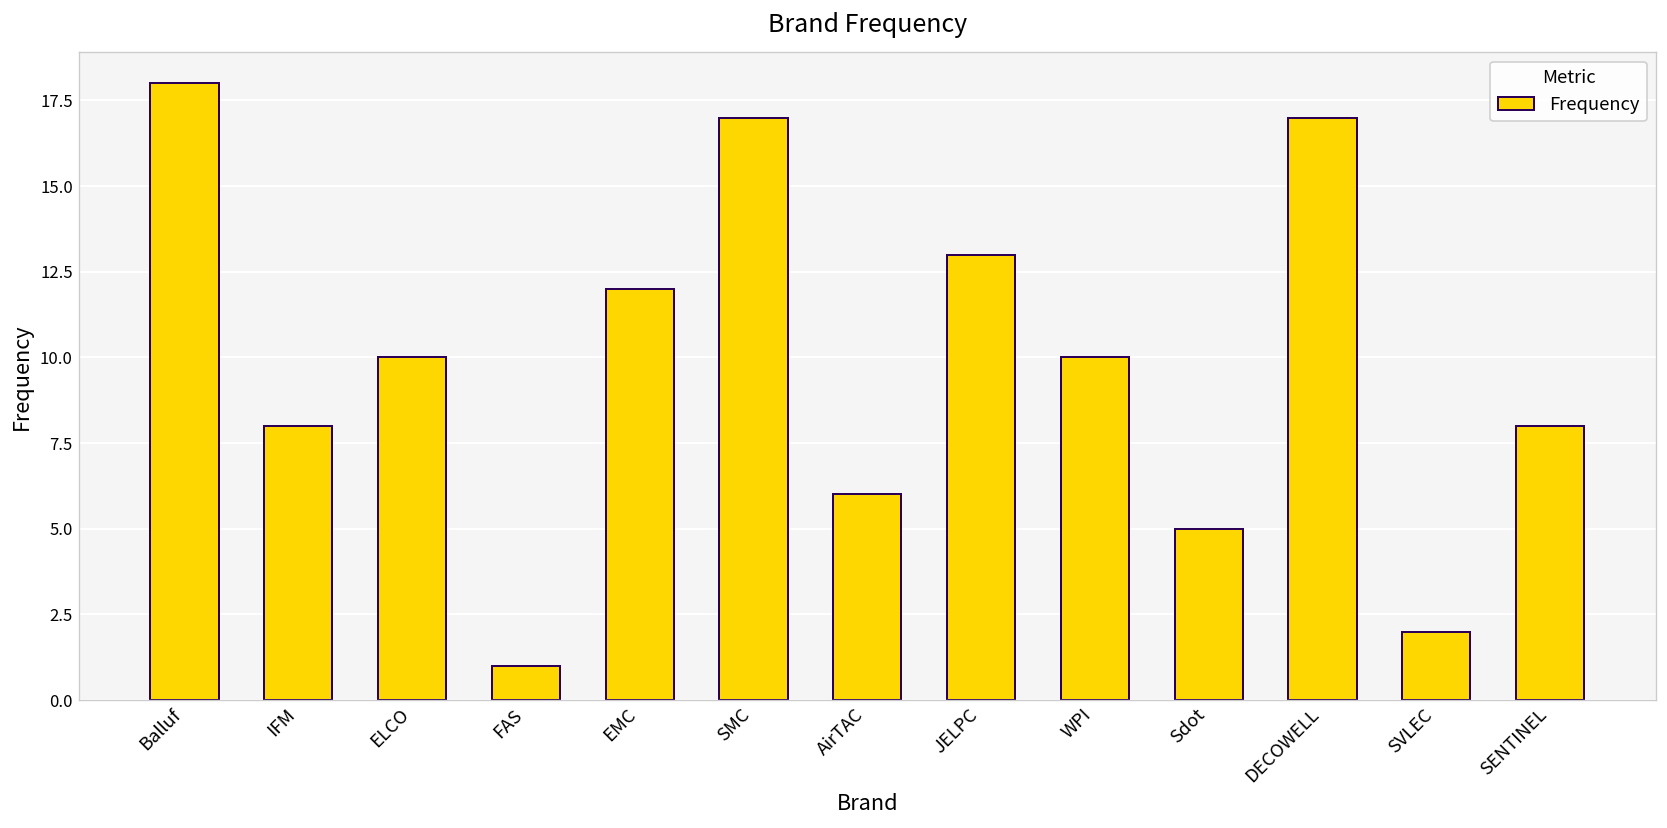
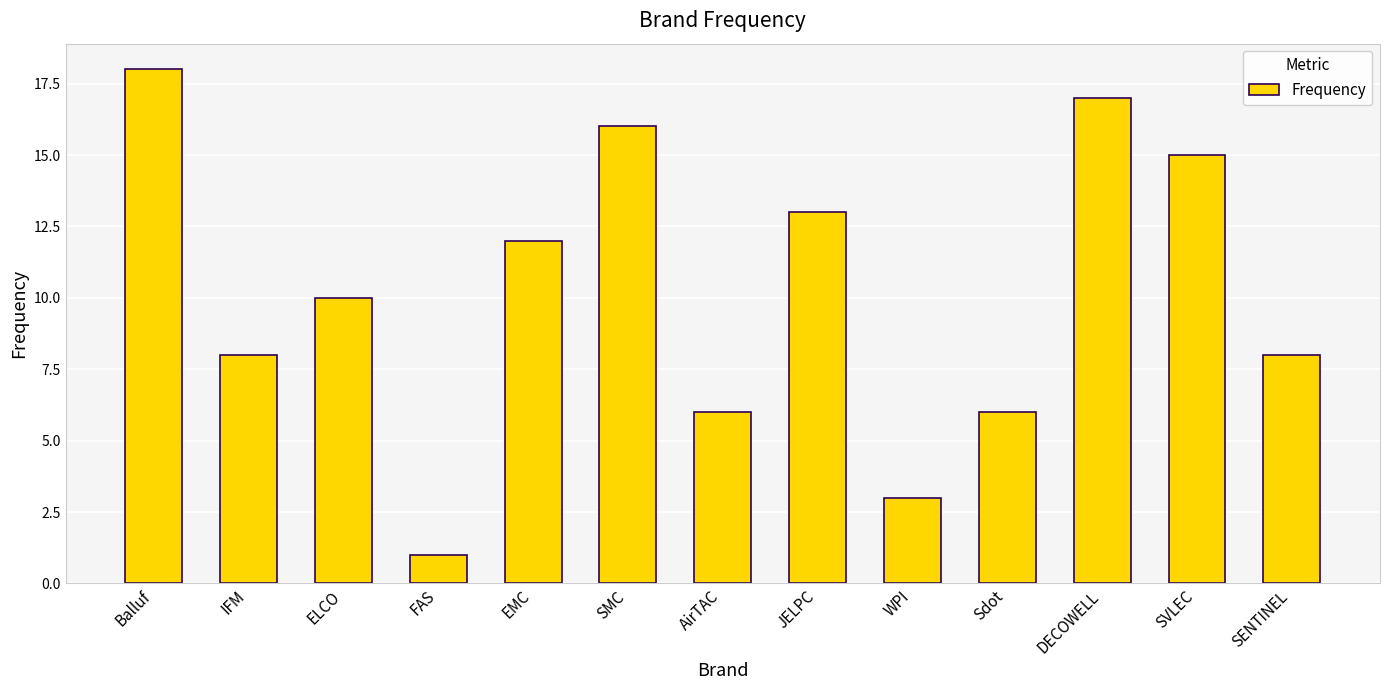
SMC: 17 -> 16
WPI: 10 -> 3
Sdot: 5 -> 6
SVLEC: 2 -> 15
